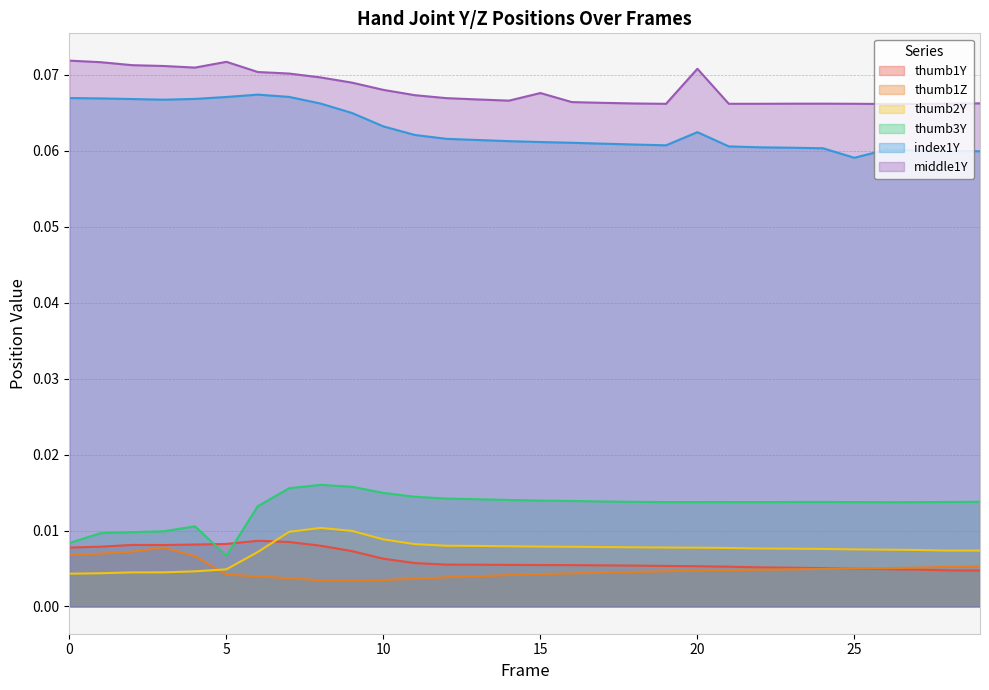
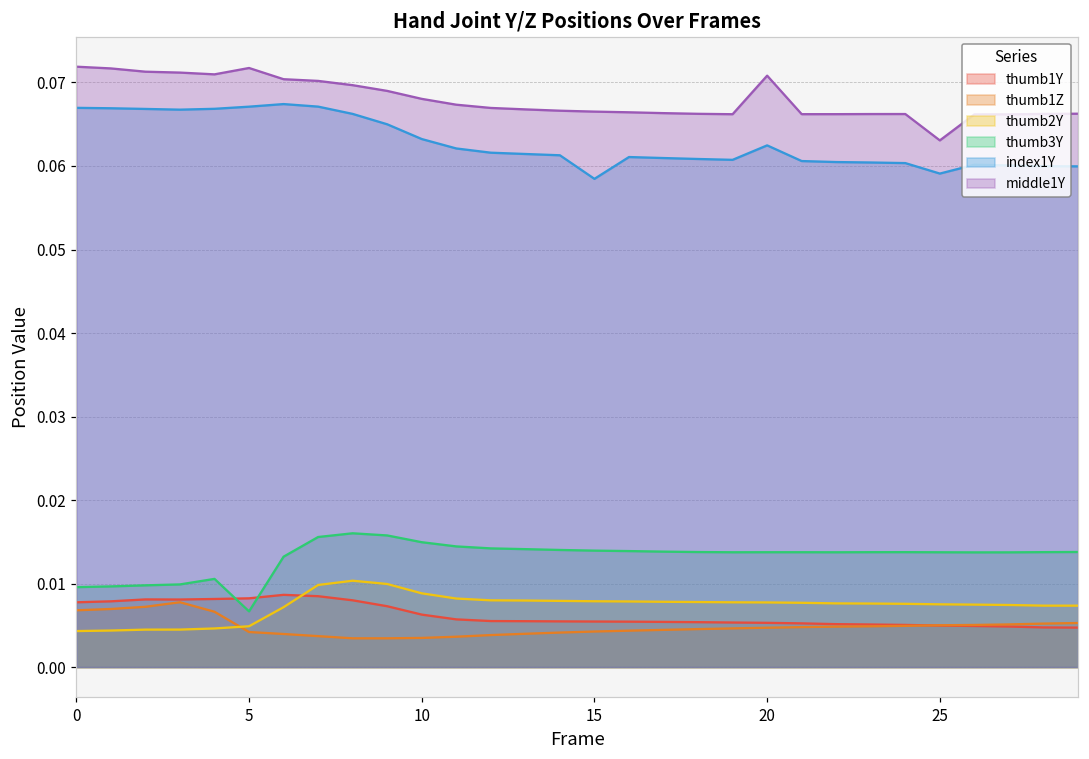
thumb3Y, 0: 0.008 -> 0.010
index1Y, 15: 0.061 -> 0.058
middle1Y, 15: 0.068 -> 0.067
middle1Y, 25: 0.066 -> 0.063
